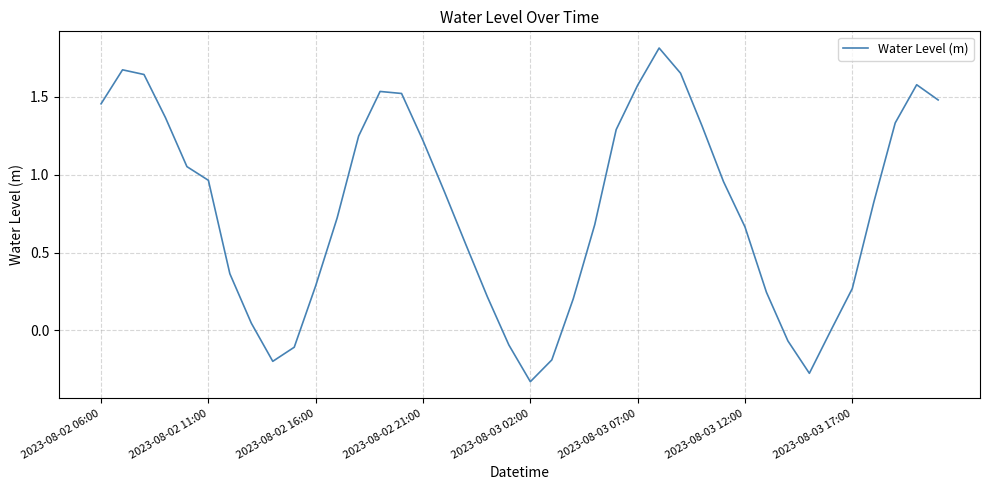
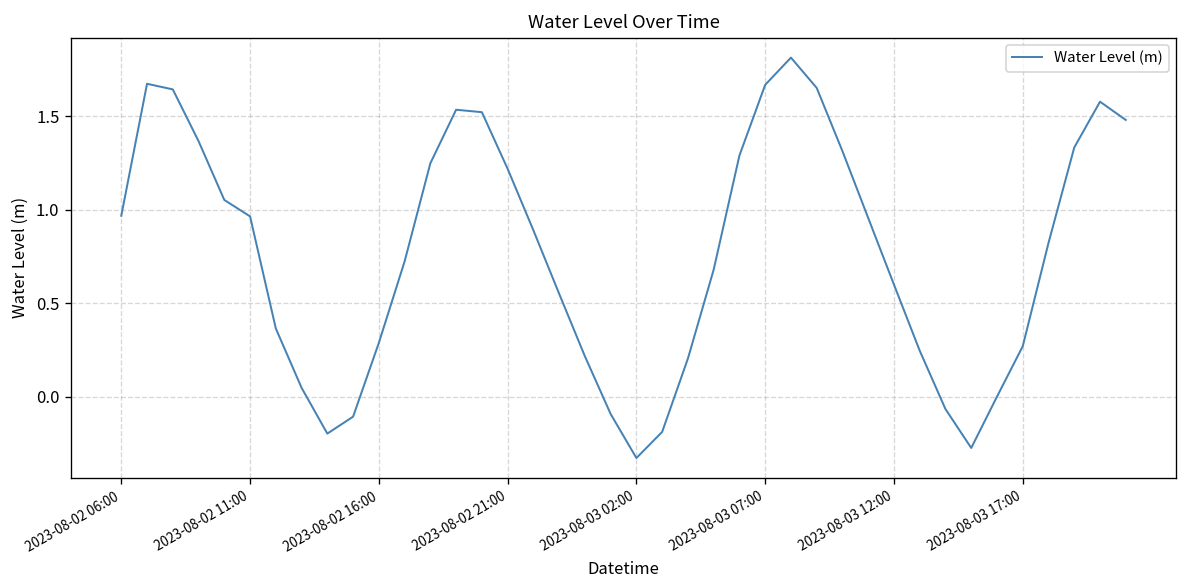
2023-08-02 06:00: 1.45 -> 0.97
2023-08-03 07:00: 1.57 -> 1.67
2023-08-03 12:00: 0.66 -> 0.60
